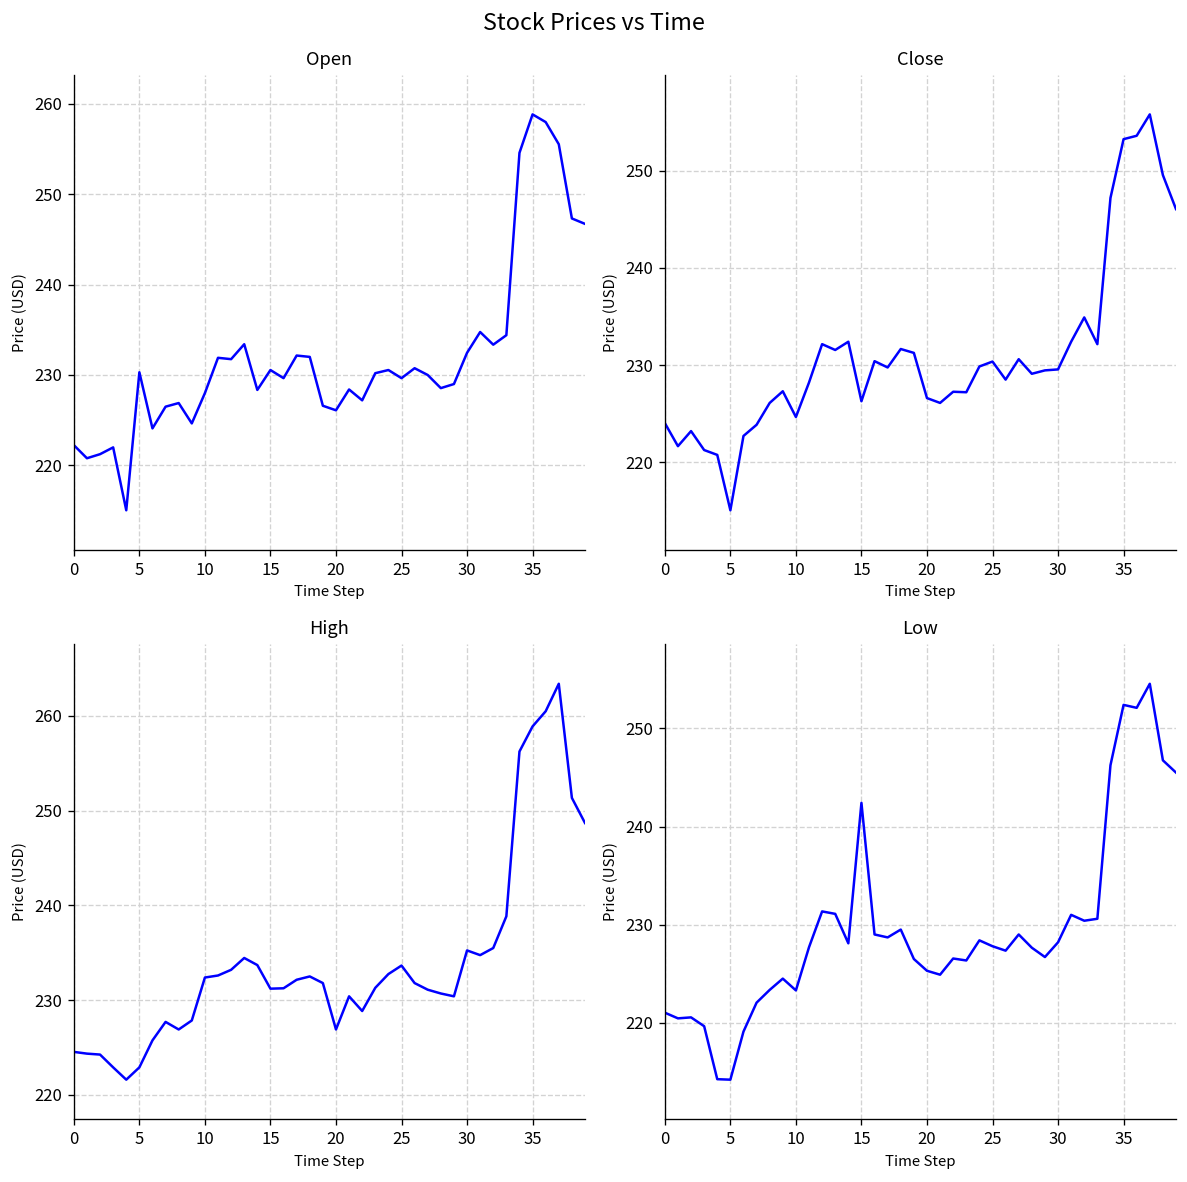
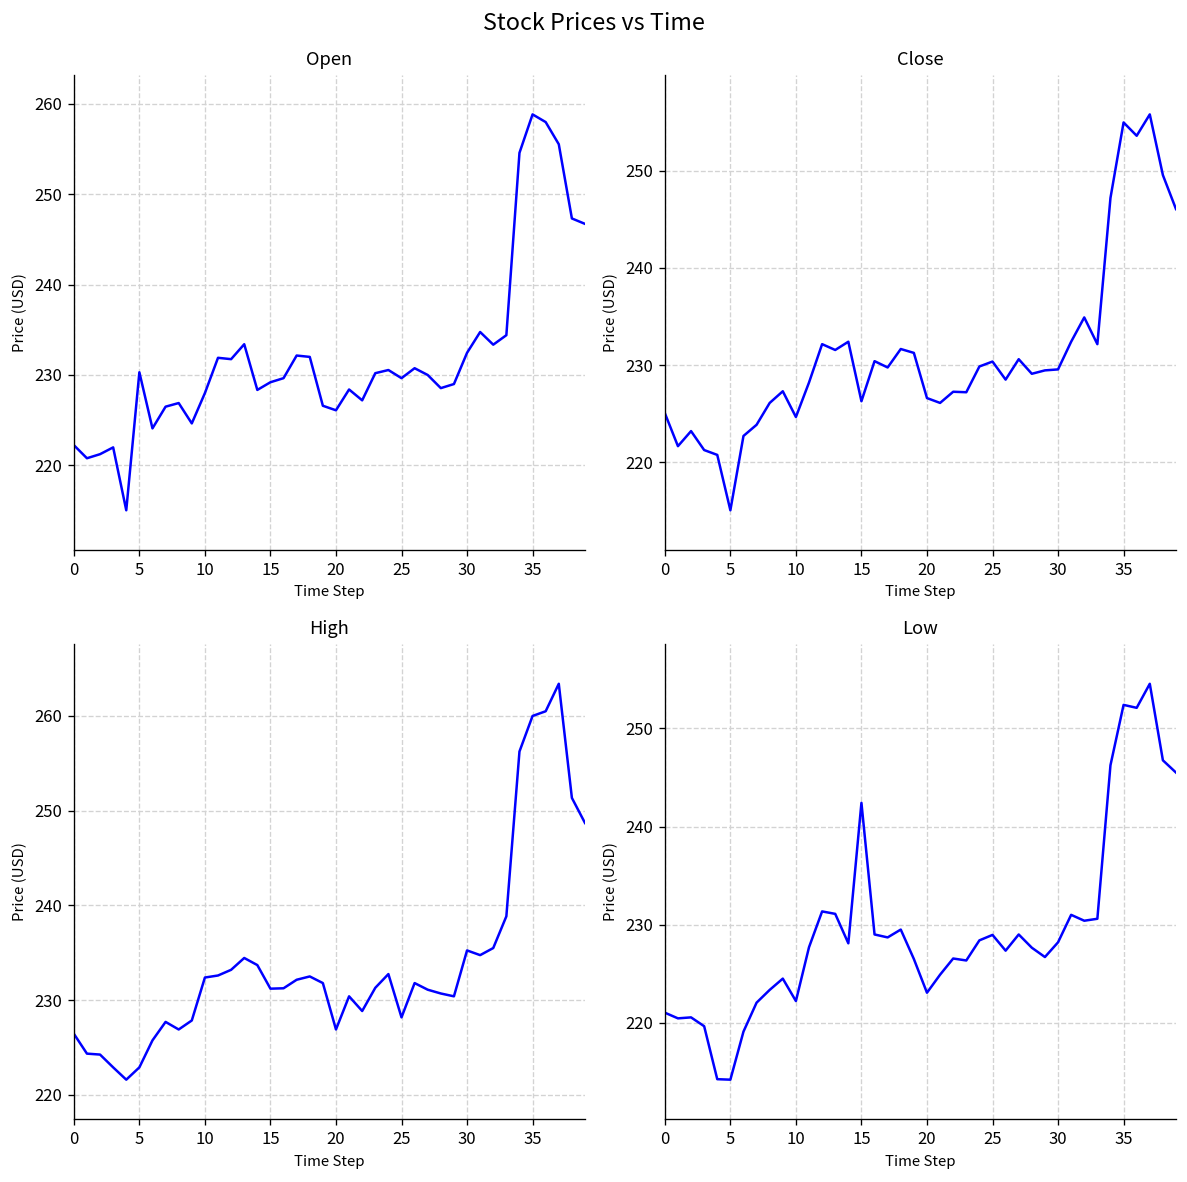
Open, 15: 231 -> 229
Close, 0: 224 -> 225
Close, 35: 253 -> 255
High, 0: 225 -> 226
High, 25: 234 -> 228
High, 35: 259 -> 260
Low, 10: 223 -> 222
Low, 20: 225 -> 223
Low, 25: 228 -> 229
